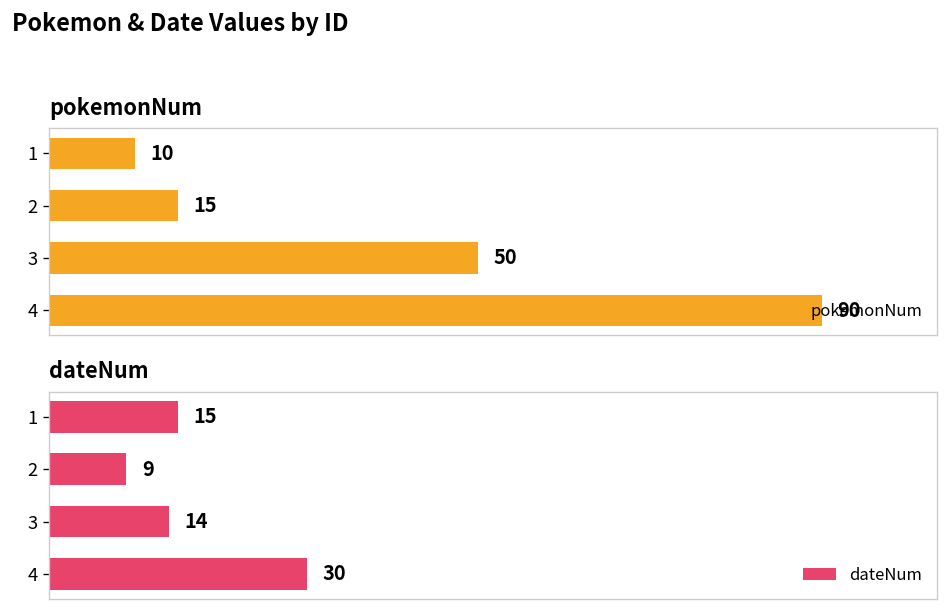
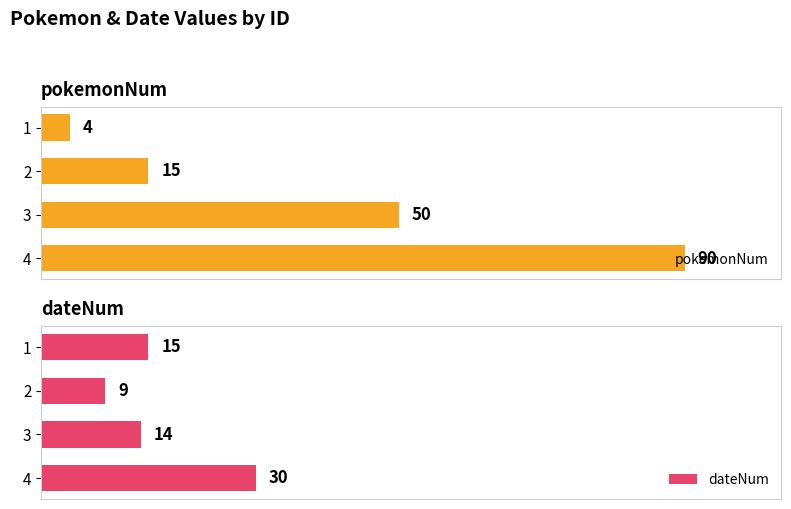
pokemonNum, 1: 10 -> 4
